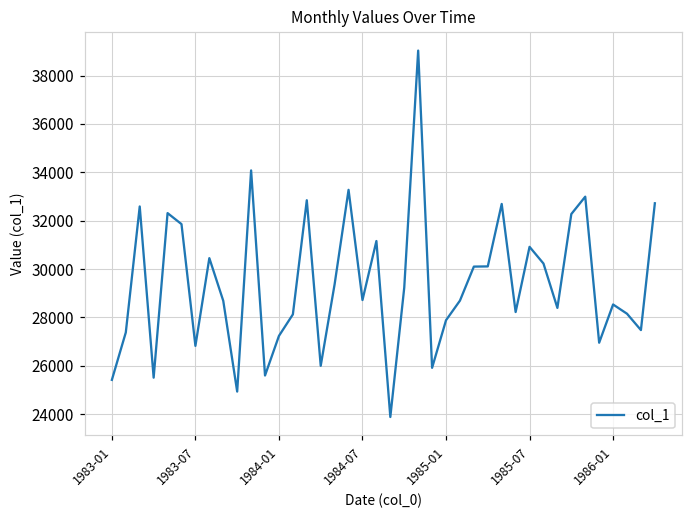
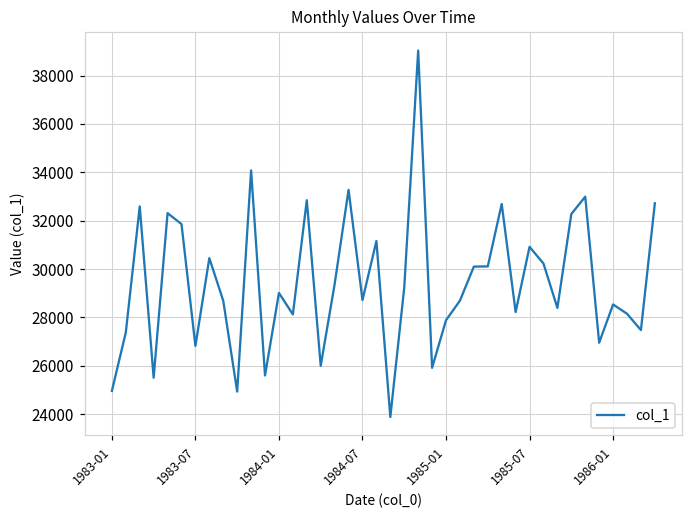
1983-01: 25400 -> 25000
1984-01: 27200 -> 29000
